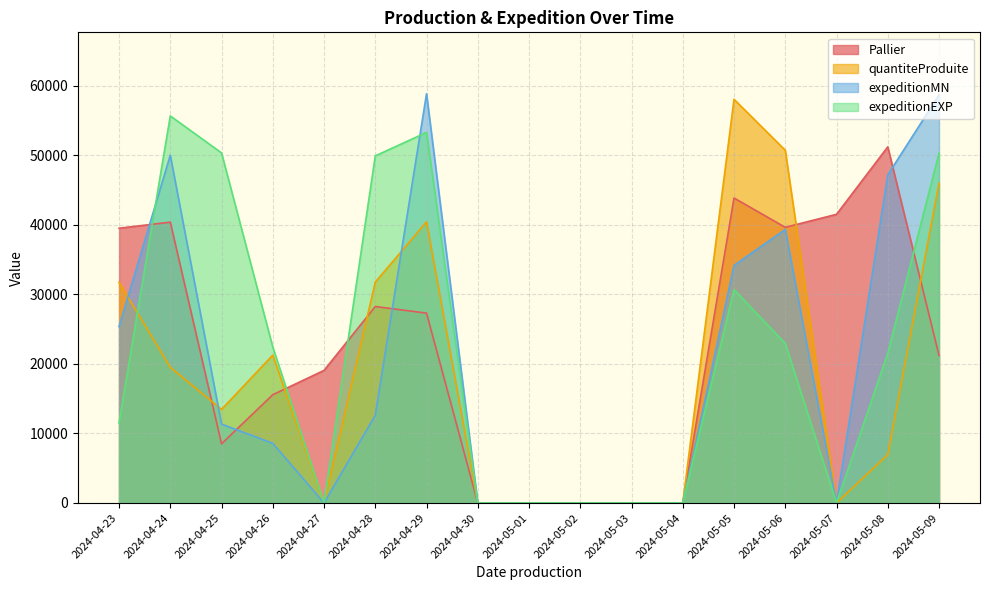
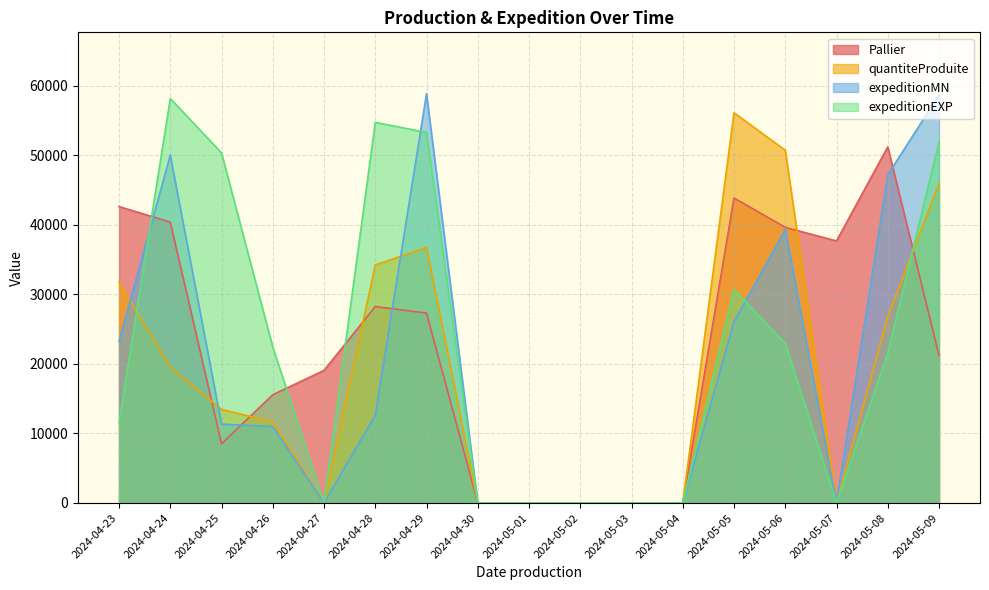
Pallier, 2024-04-23: 40000 -> 43000
expeditionMN, 2024-04-23: 25000 -> 23000
expeditionEXP, 2024-04-24: 56000 -> 58000
quantiteProduite, 2024-04-26: 21000 -> 12000
expeditionMN, 2024-04-26: 9000 -> 11000
quantiteProduite, 2024-04-28: 32000 -> 34000
expeditionEXP, 2024-04-28: 50000 -> 55000
quantiteProduite, 2024-04-29: 40000 -> 37000
quantiteProduite, 2024-05-05: 58000 -> 56000
expeditionMN, 2024-05-05: 34000 -> 26000
Pallier, 2024-05-07: 42000 -> 38000
quantiteProduite, 2024-05-08: 7000 -> 27000
expeditionEXP, 2024-05-09: 50000 -> 52000
